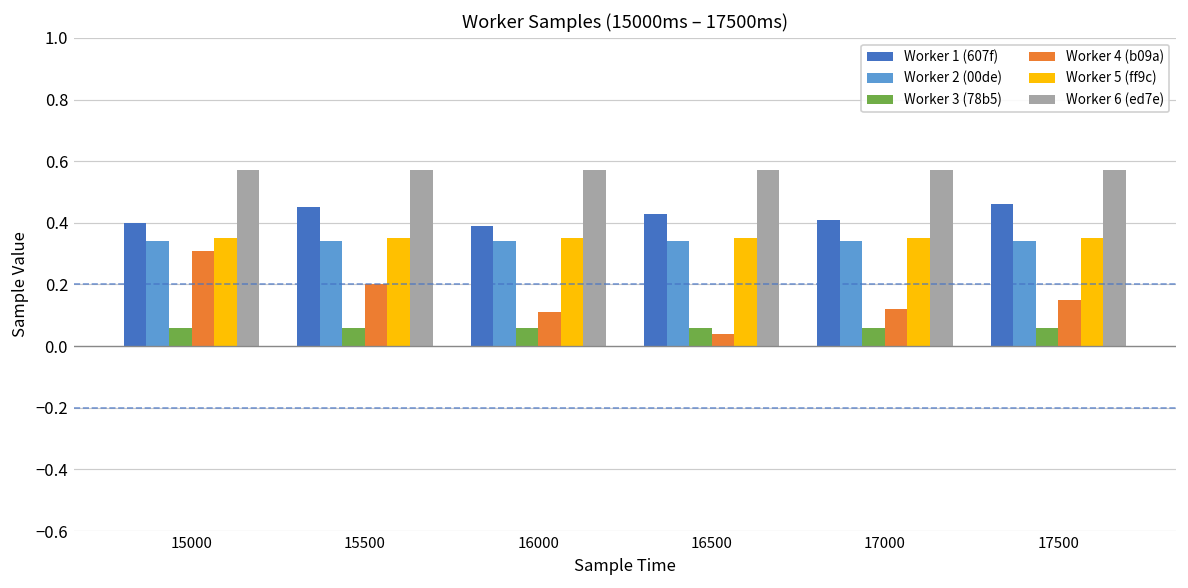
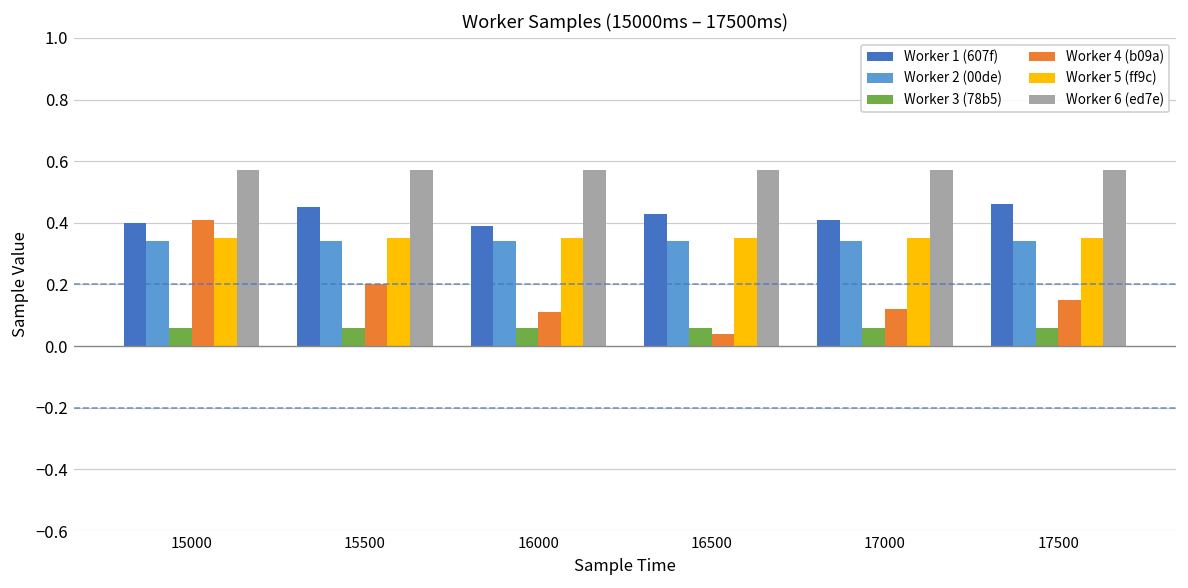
Worker 4 (b09a), 15000: 0.31 -> 0.41
